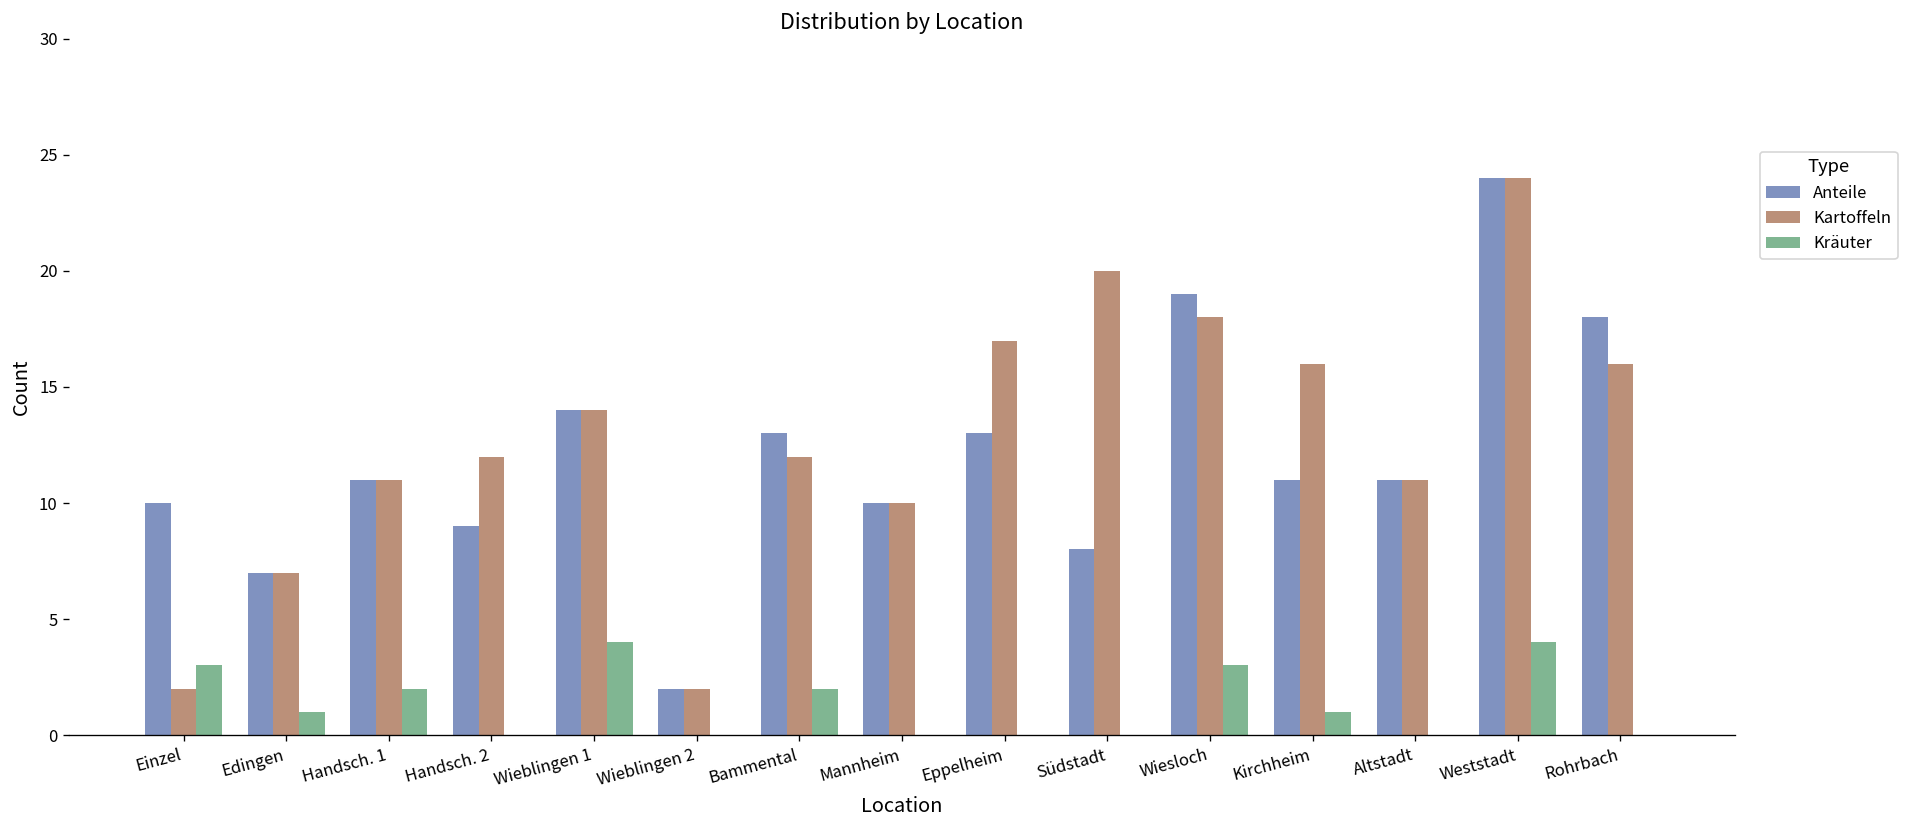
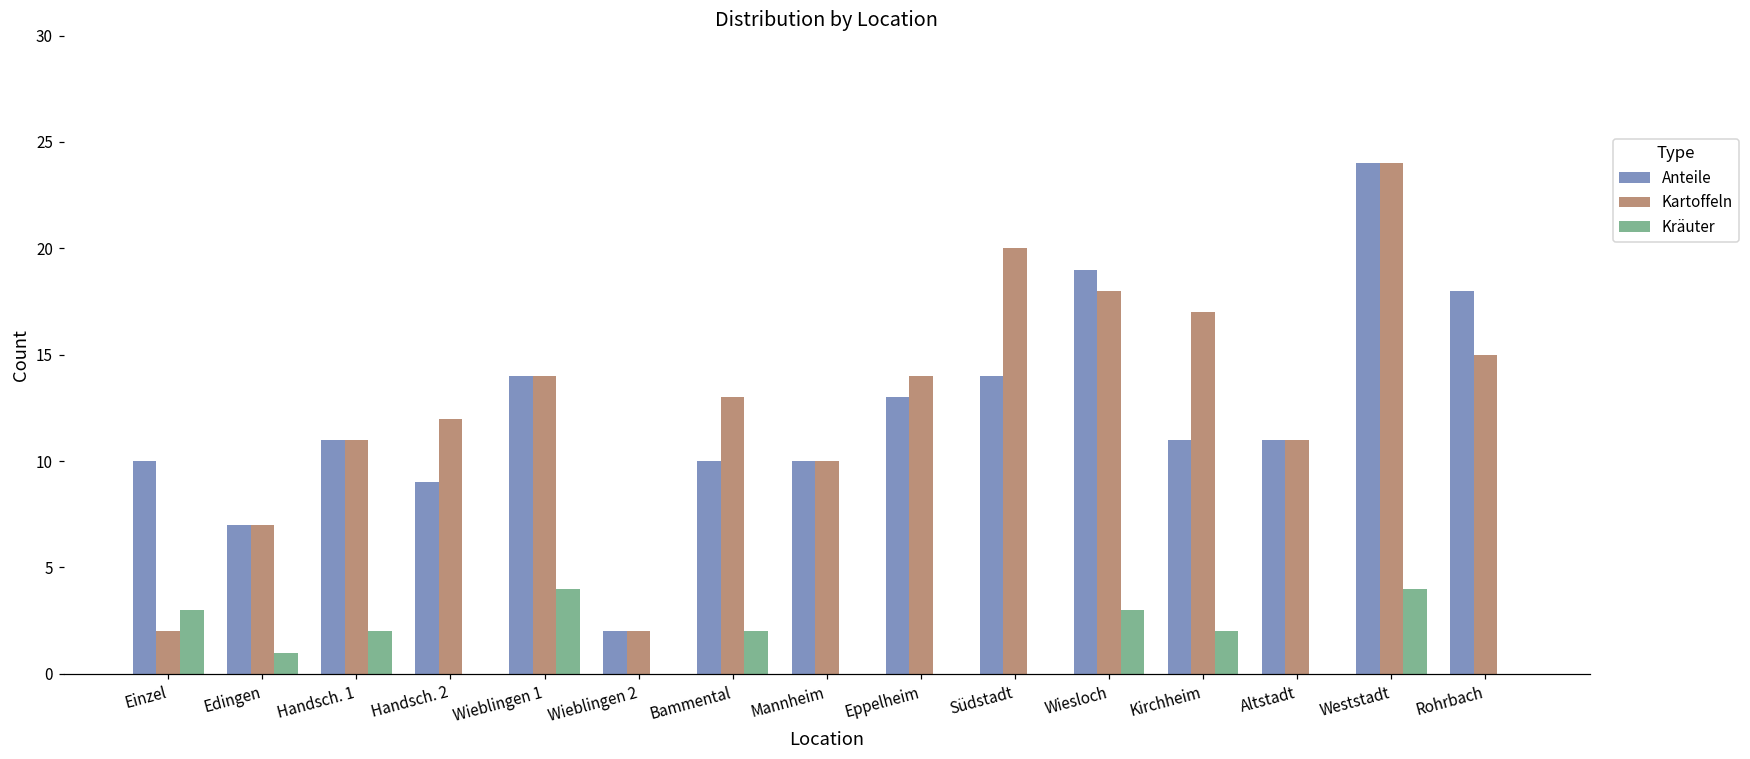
Anteile, Bammental: 13 -> 10
Kartoffeln, Bammental: 12 -> 13
Kartoffeln, Eppelheim: 17 -> 14
Anteile, Südstadt: 8 -> 14
Kartoffeln, Kirchheim: 16 -> 17
Kräuter, Kirchheim: 1 -> 2
Kartoffeln, Rohrbach: 16 -> 15
